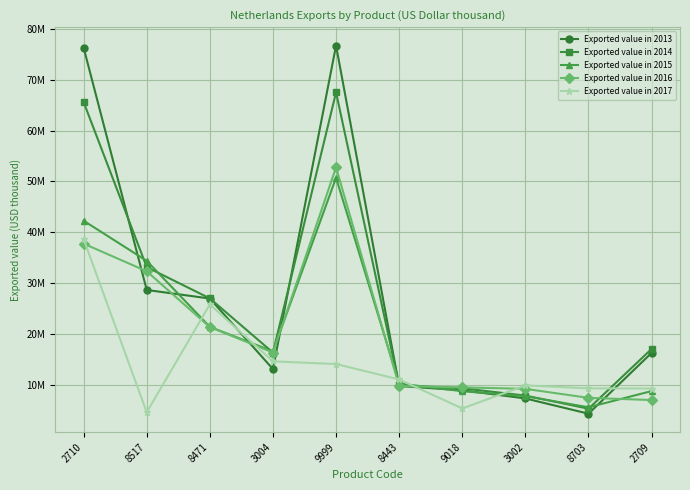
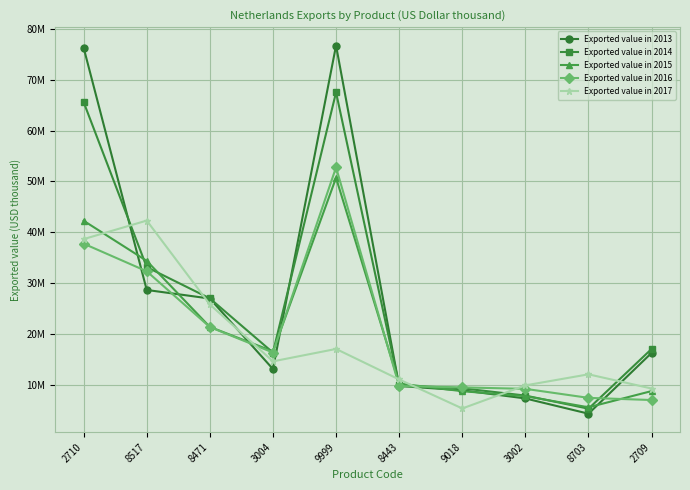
Exported value in 2017, 8517: 5000000 -> 42000000
Exported value in 2017, 9999: 14000000 -> 17000000
Exported value in 2017, 8703: 9000000 -> 12000000
